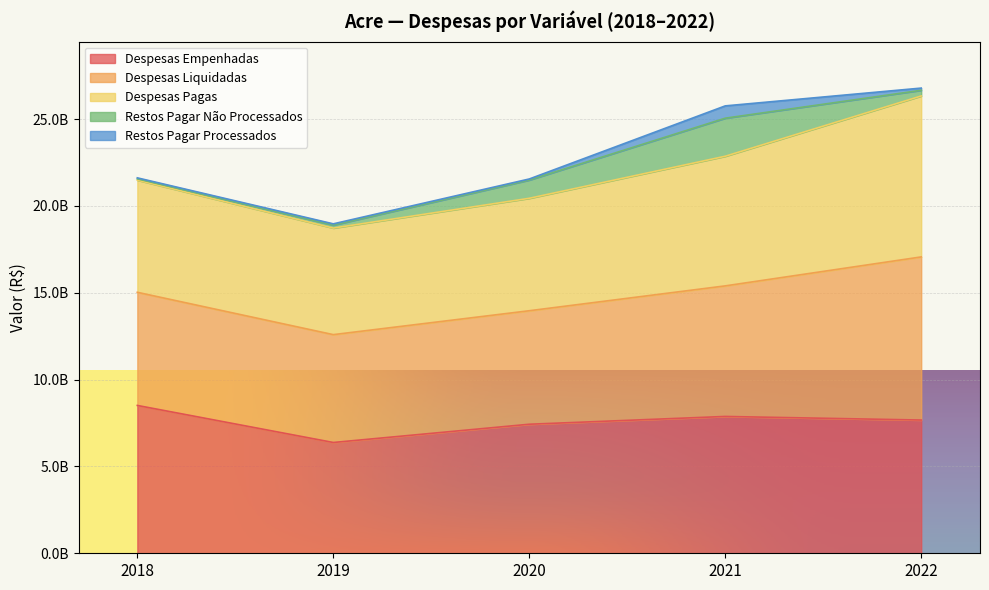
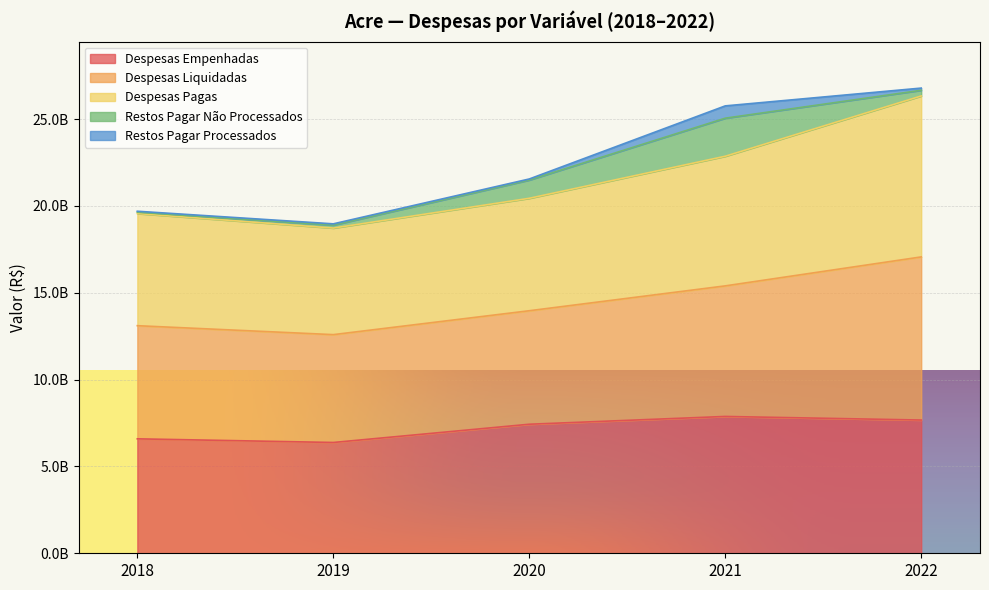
Despesas Empenhadas, 2018: 8500000000 -> 6600000000
